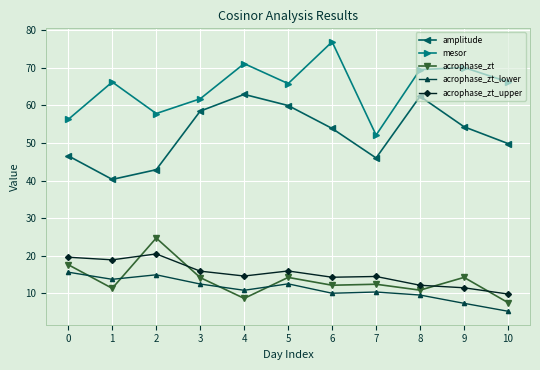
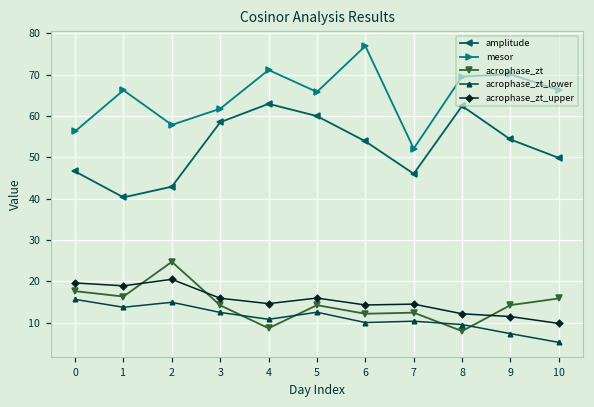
acrophase_zt, 1: 11 -> 16
acrophase_zt, 8: 11 -> 8
acrophase_zt, 10: 8 -> 16
